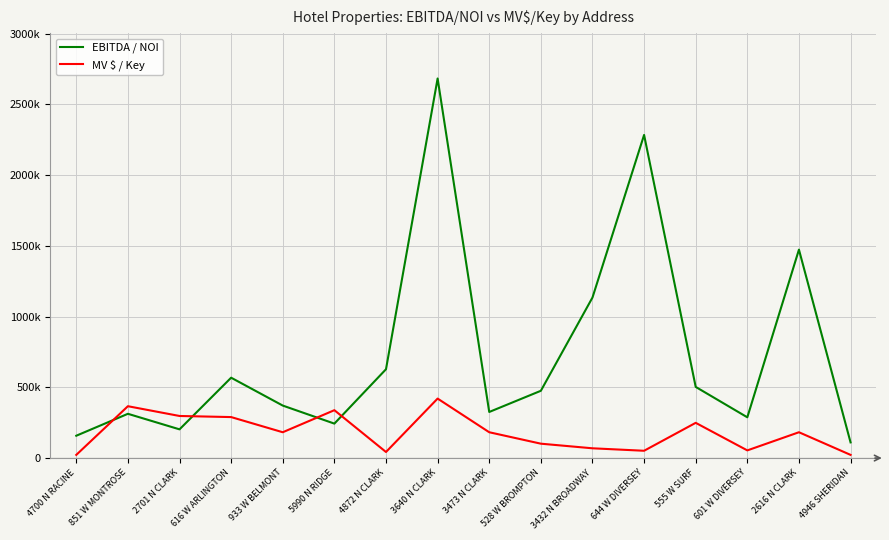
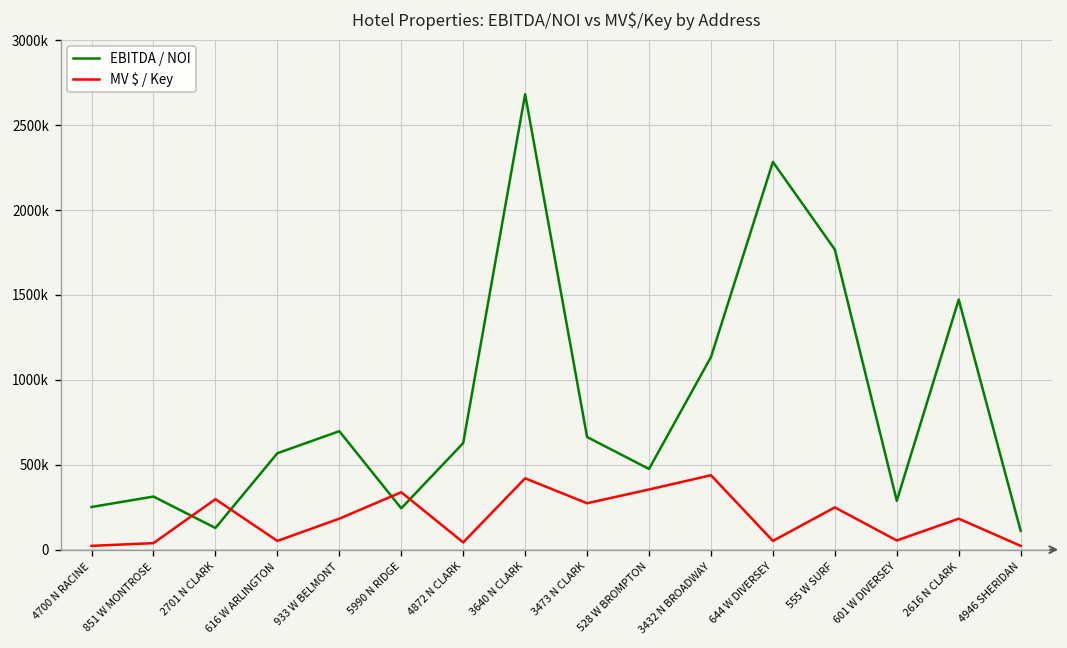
EBITDA / NOI, 4700 N RACINE: 160000 -> 250000
MV $ / Key, 851 W MONTROSE: 370000 -> 40000
EBITDA / NOI, 2701 N CLARK: 200000 -> 130000
MV $ / Key, 616 W ARLINGTON: 290000 -> 50000
EBITDA / NOI, 933 W BELMONT: 370000 -> 700000
EBITDA / NOI, 3473 N CLARK: 330000 -> 660000
MV $ / Key, 3473 N CLARK: 180000 -> 270000
MV $ / Key, 528 W BROMPTON: 100000 -> 350000
MV $ / Key, 3432 N BROADWAY: 70000 -> 440000
EBITDA / NOI, 555 W SURF: 500000 -> 1770000
